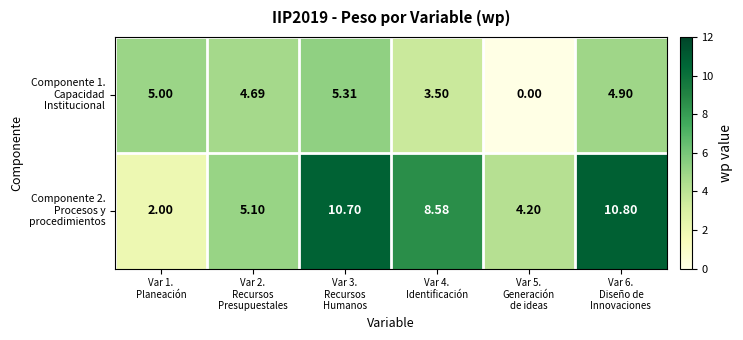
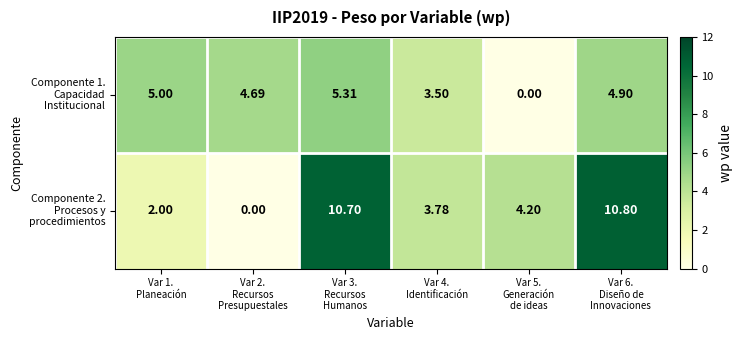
Componente 2. Procesos y procedimientos, Var 2. Recursos Presupuestales: 5.10 -> 0.00
Componente 2. Procesos y procedimientos, Var 4. Identificación: 8.58 -> 3.78
